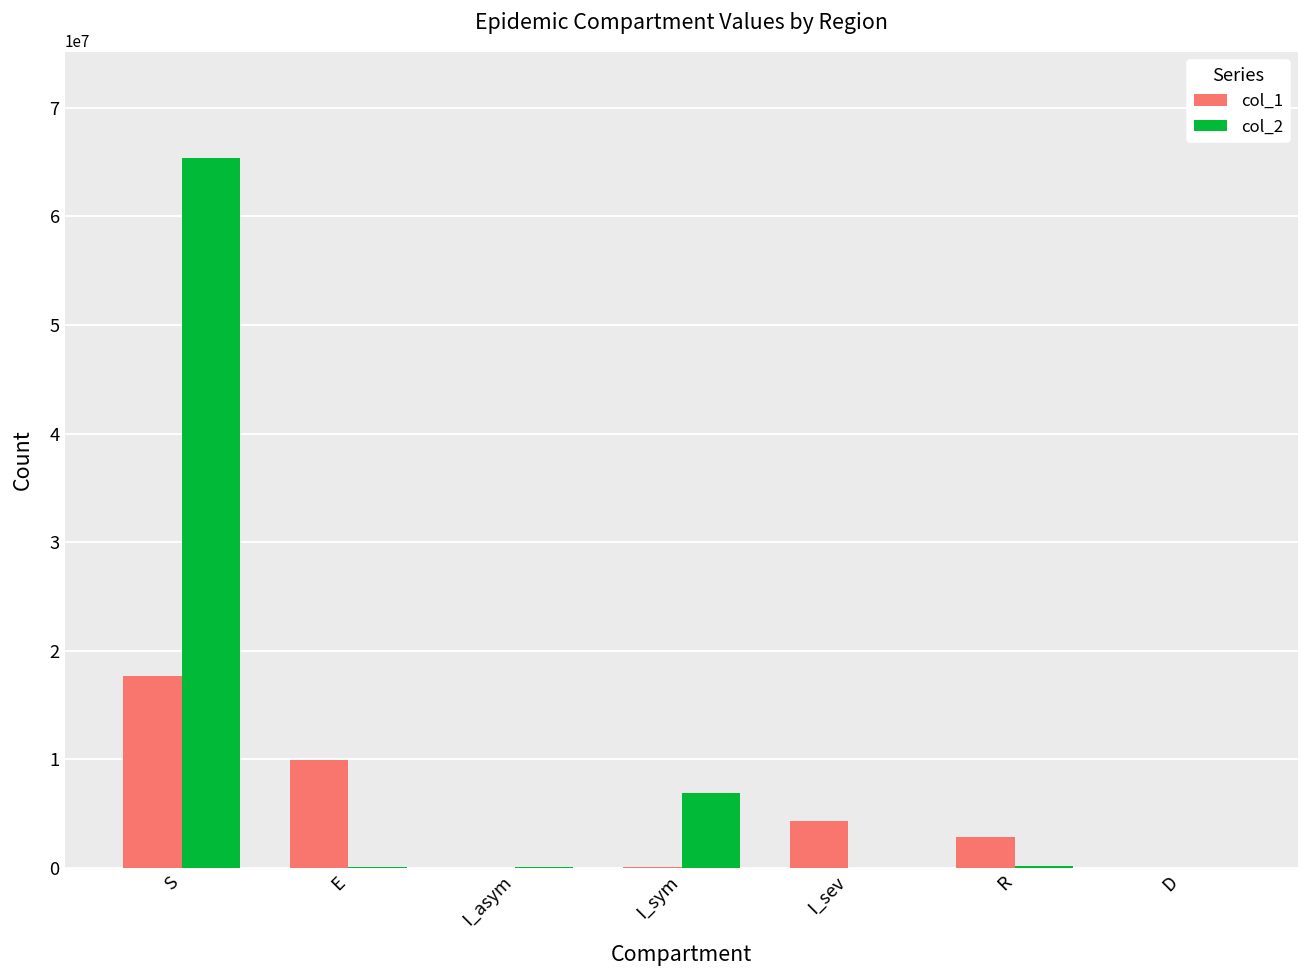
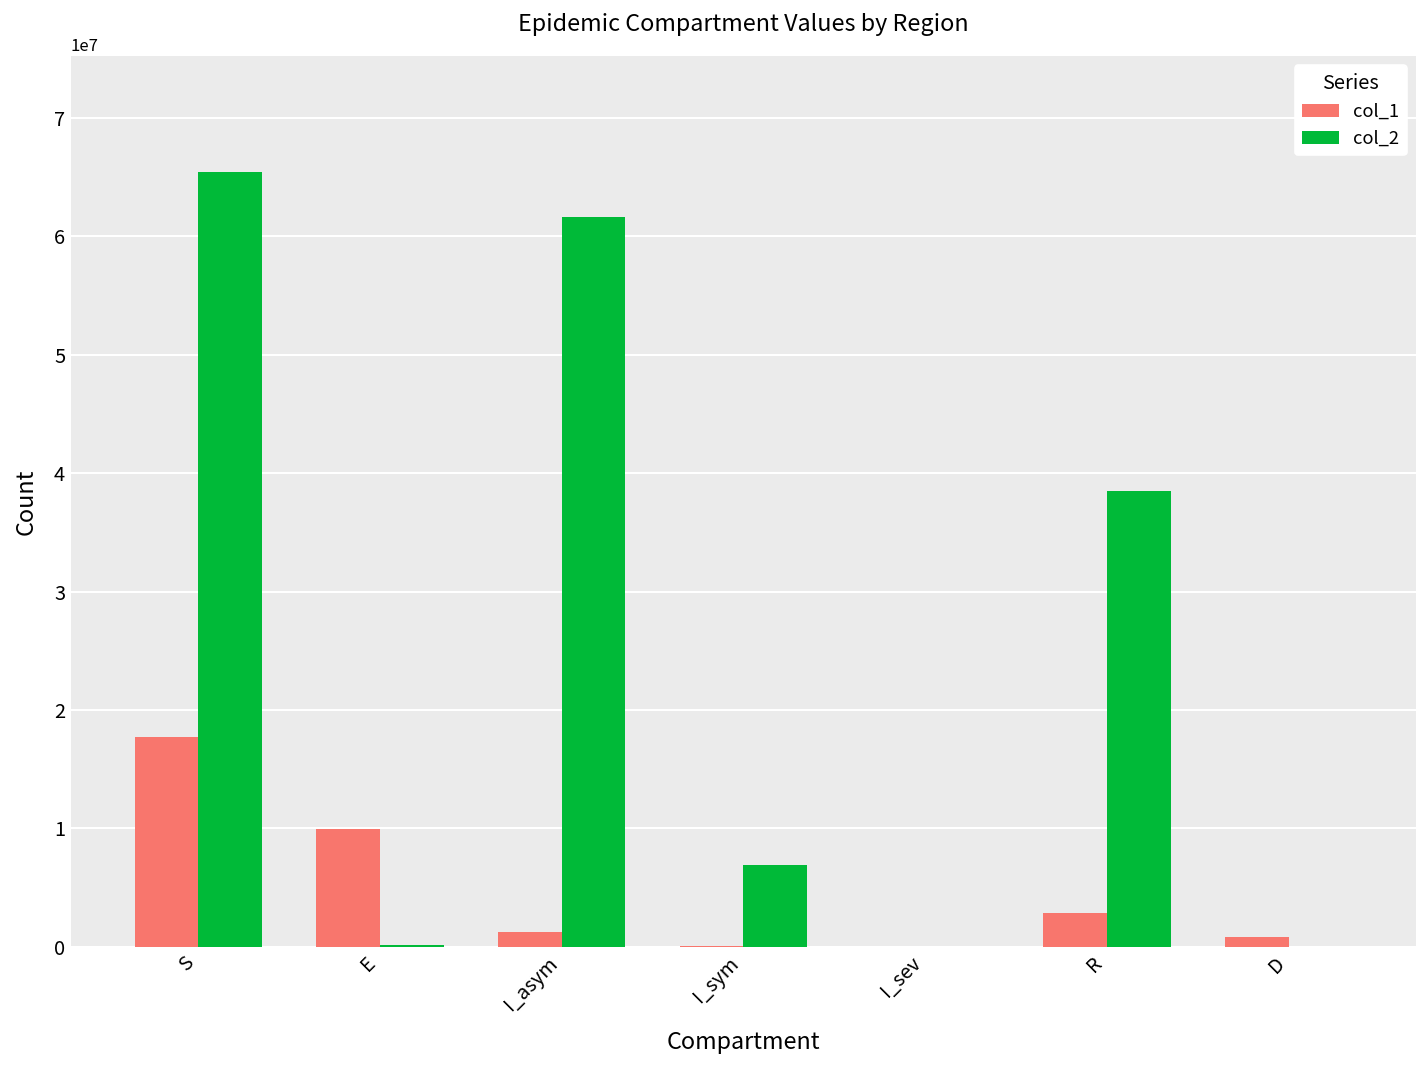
col_1, I_asym: 0 -> 1000000
col_2, I_asym: 0 -> 62000000
col_1, I_sev: 4000000 -> 0
col_2, R: 0 -> 39000000
col_1, D: 0 -> 1000000
